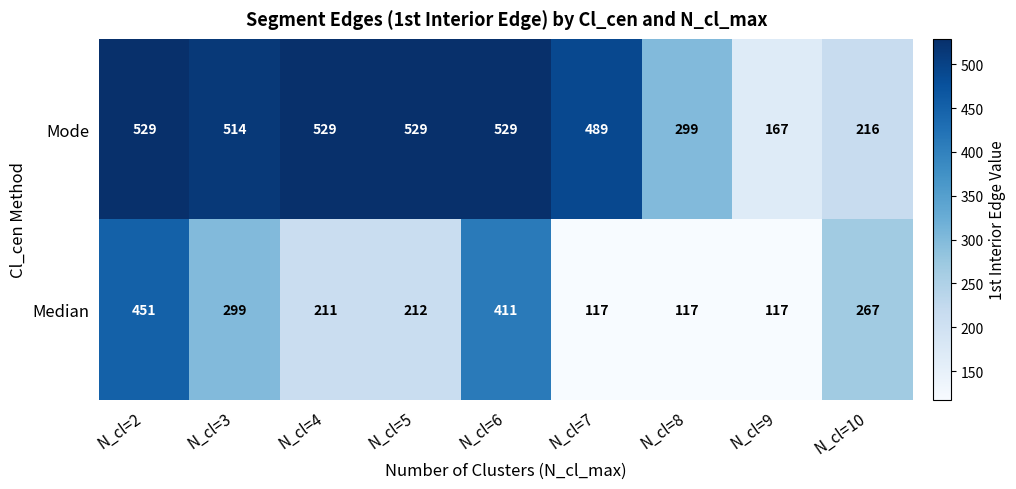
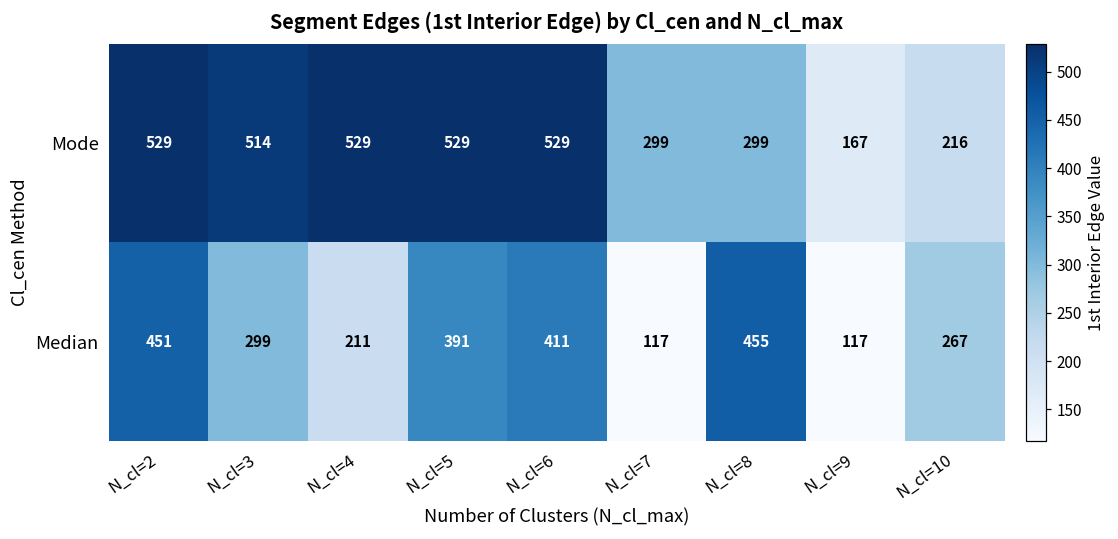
Mode, N_cl=7: 489 -> 299
Median, N_cl=5: 212 -> 391
Median, N_cl=8: 117 -> 455
